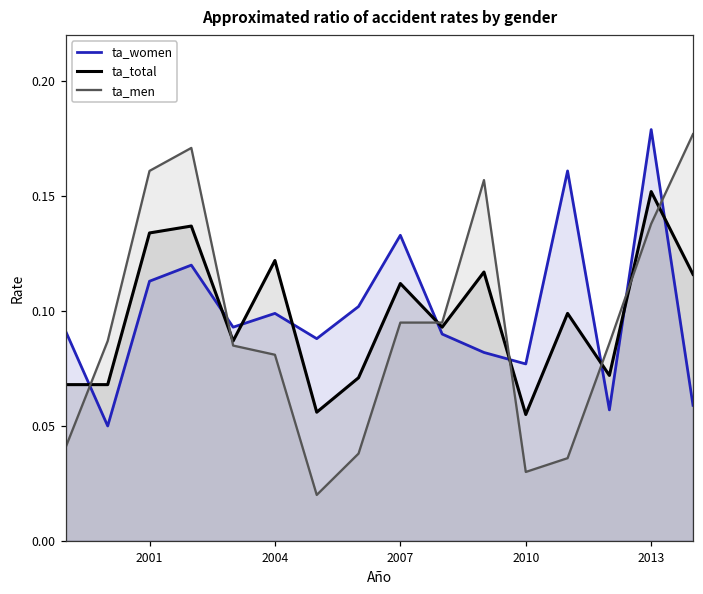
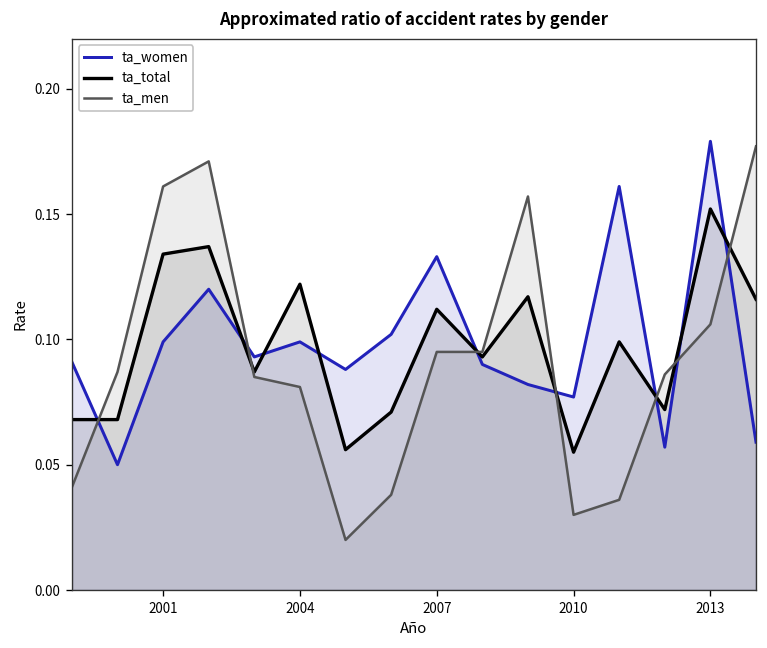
ta_women, 2001: 0.113 -> 0.099
ta_men, 2013: 0.138 -> 0.106
